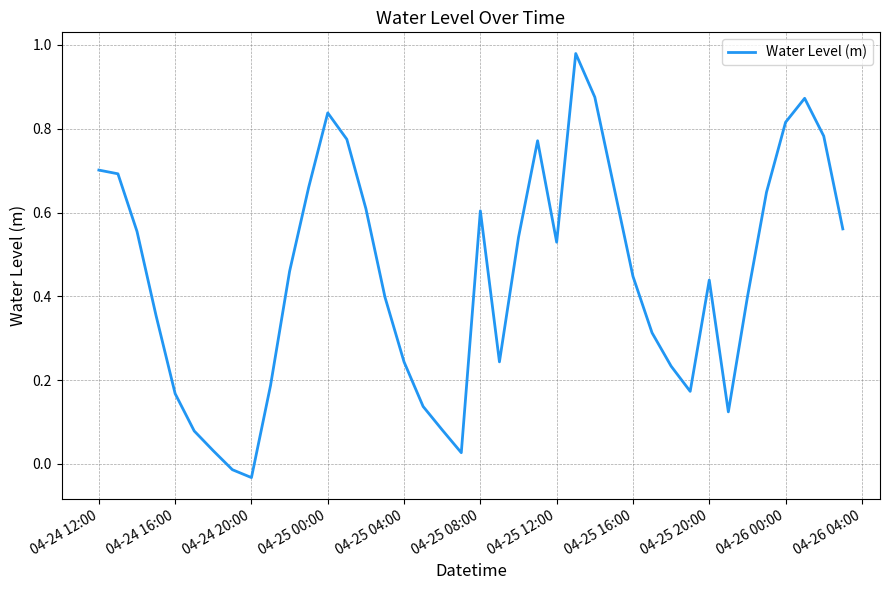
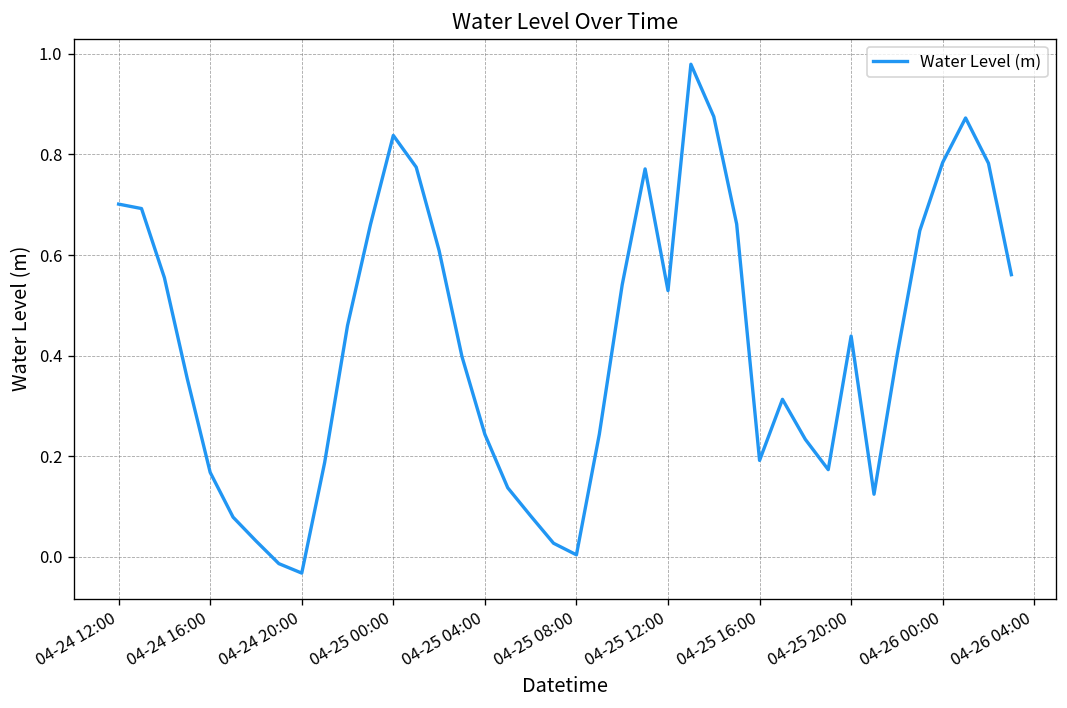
04-25 08:00: 0.60 -> 0.00
04-25 16:00: 0.45 -> 0.19
04-26 00:00: 0.82 -> 0.78
